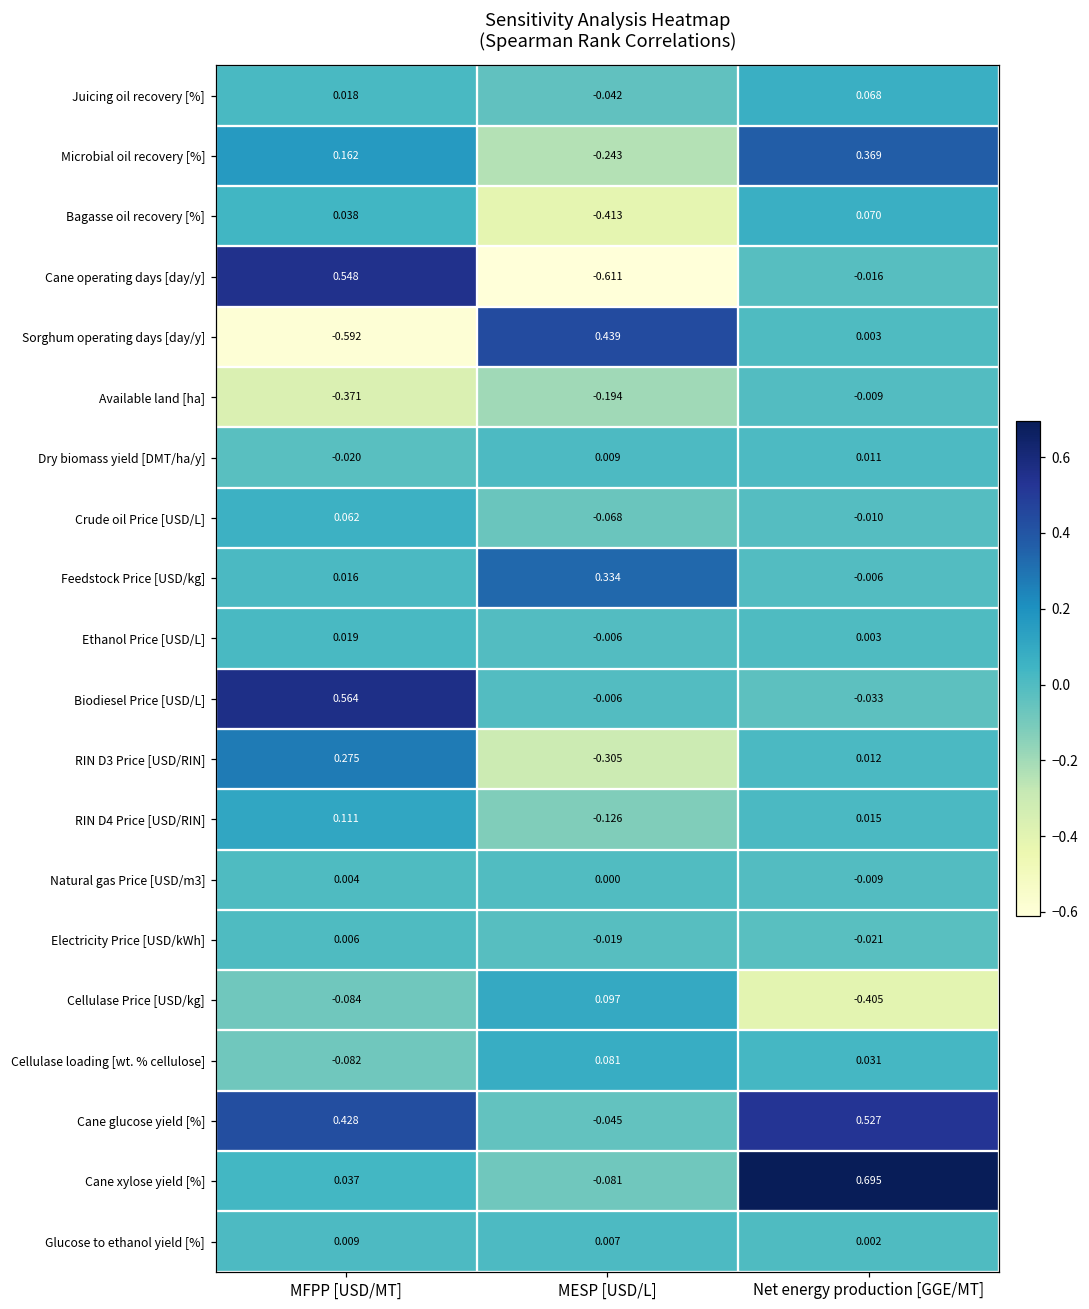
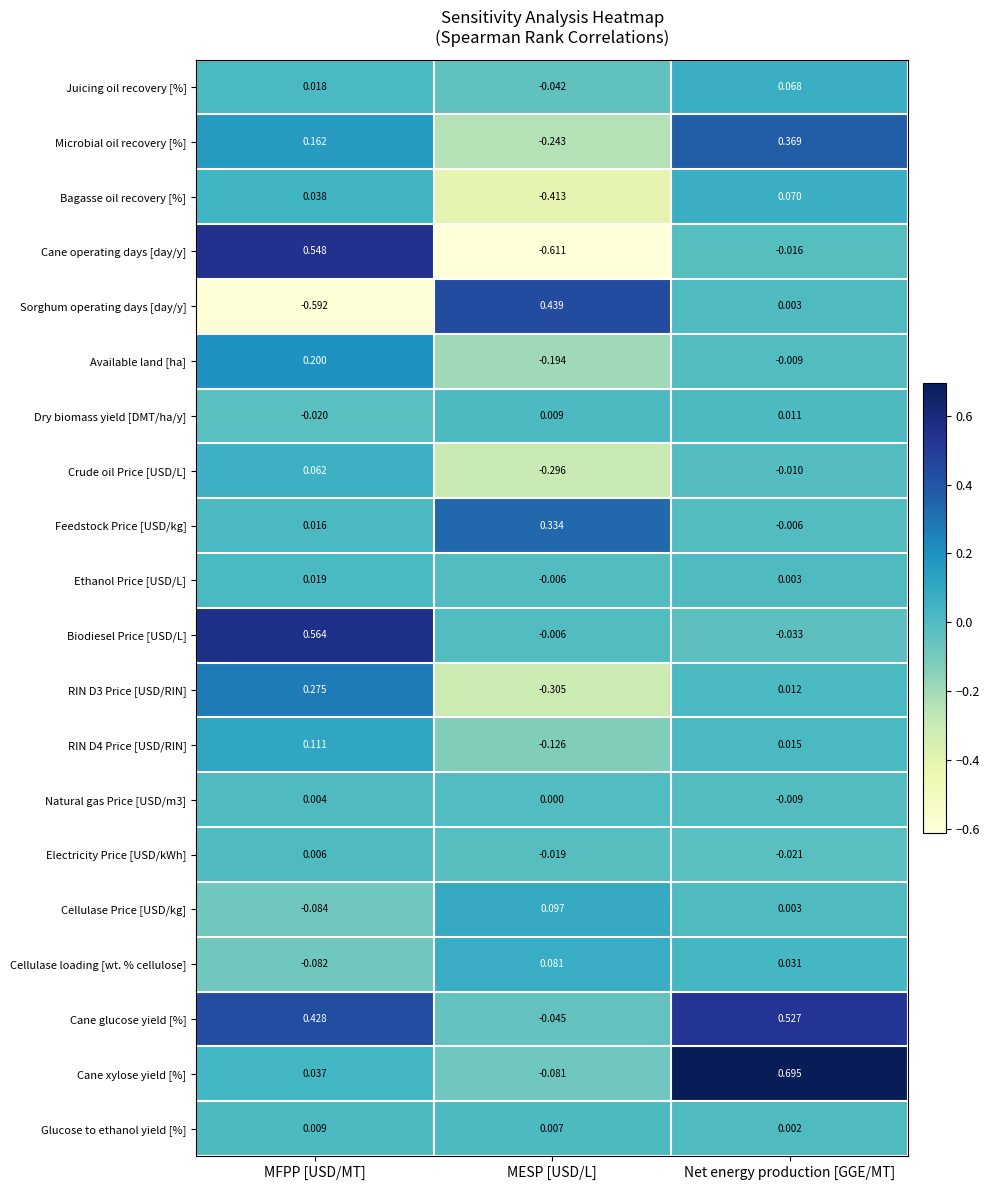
Available land [ha], MFPP [USD/MT]: -0.371 -> 0.200
Crude oil Price [USD/L], MESP [USD/L]: -0.068 -> -0.296
Cellulase Price [USD/kg], Net energy production [GGE/MT]: -0.405 -> 0.003
